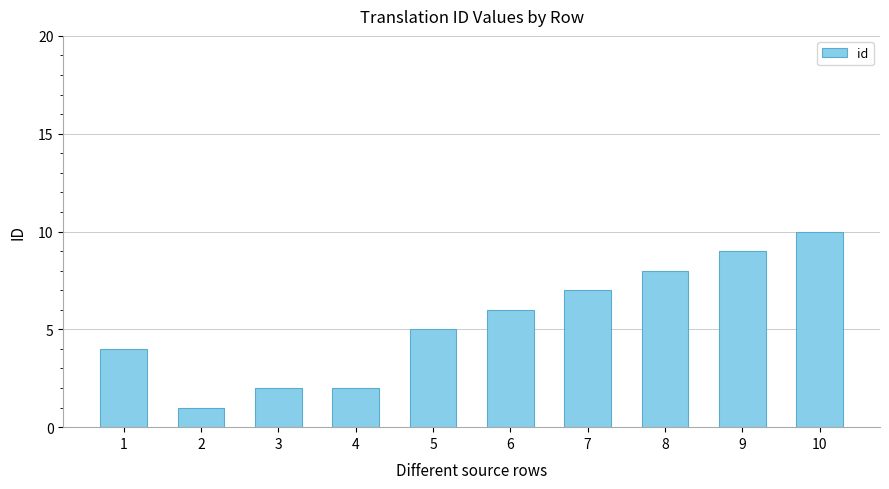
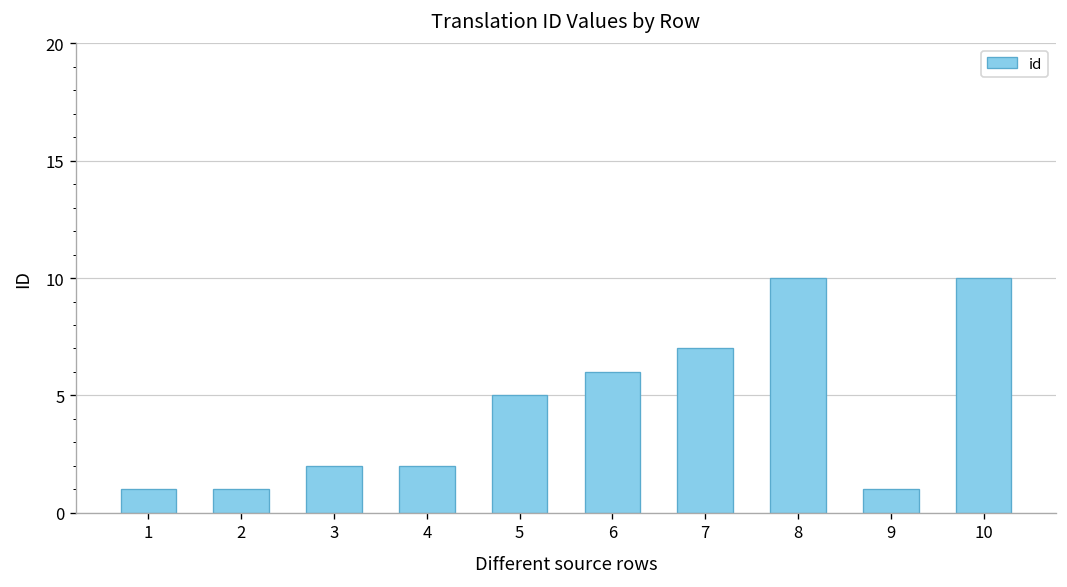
1: 4 -> 1
8: 8 -> 10
9: 9 -> 1
